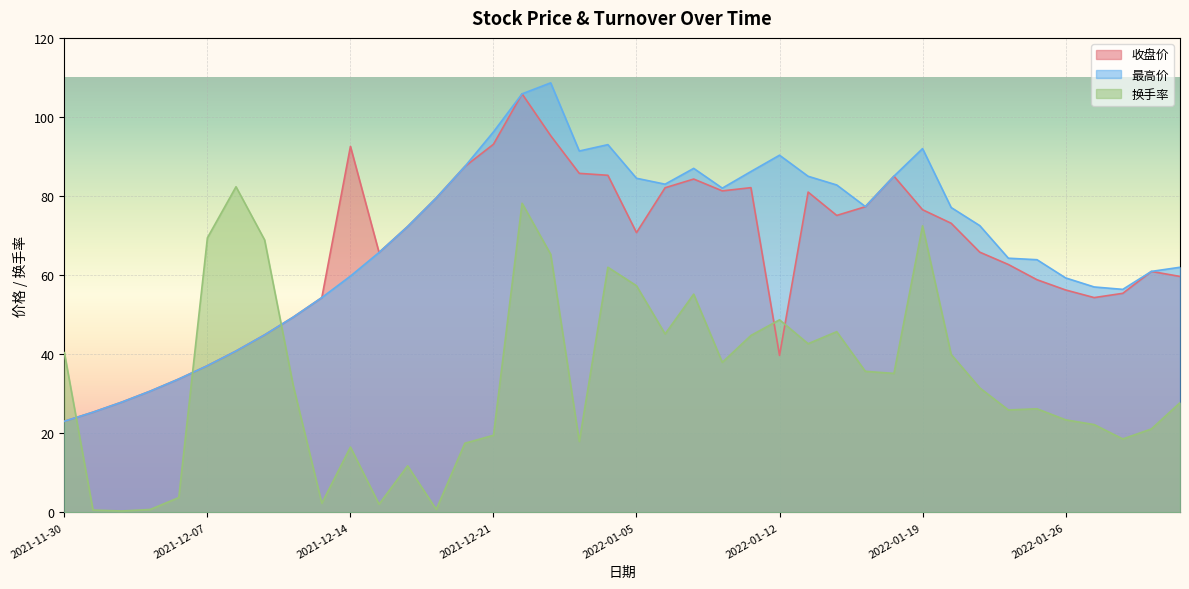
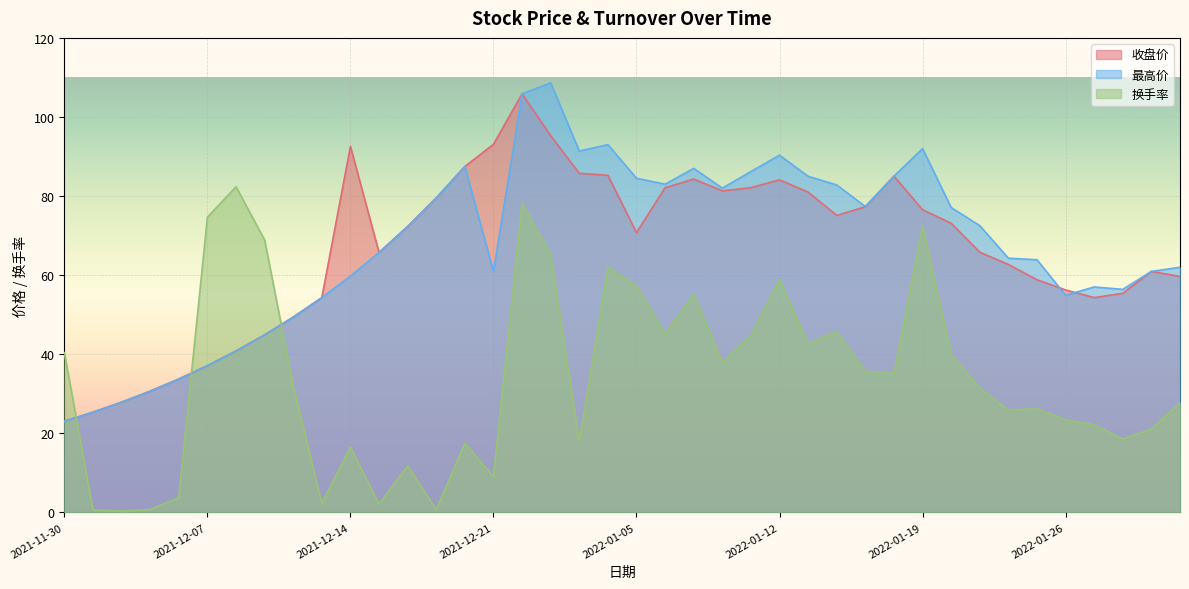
换手率, 2021-12-07: 69 -> 75
最高价, 2021-12-21: 96 -> 61
换手率, 2021-12-21: 20 -> 9
收盘价, 2022-01-12: 40 -> 84
换手率, 2022-01-12: 49 -> 59
最高价, 2022-01-26: 59 -> 55
